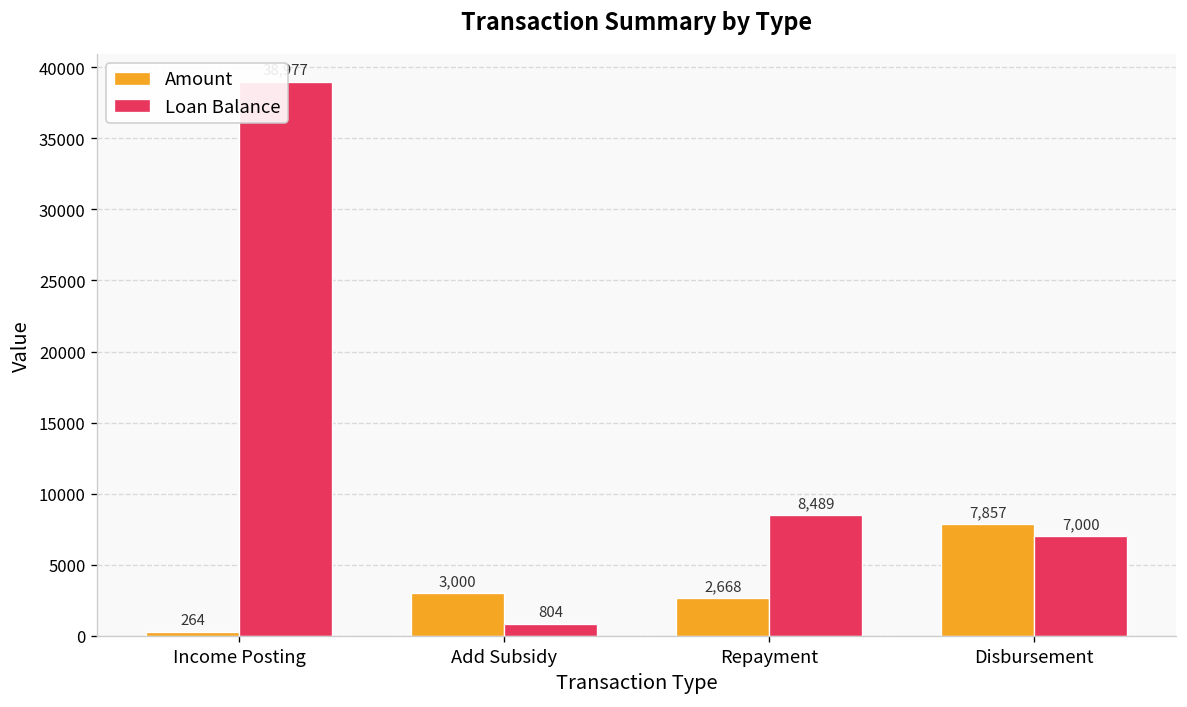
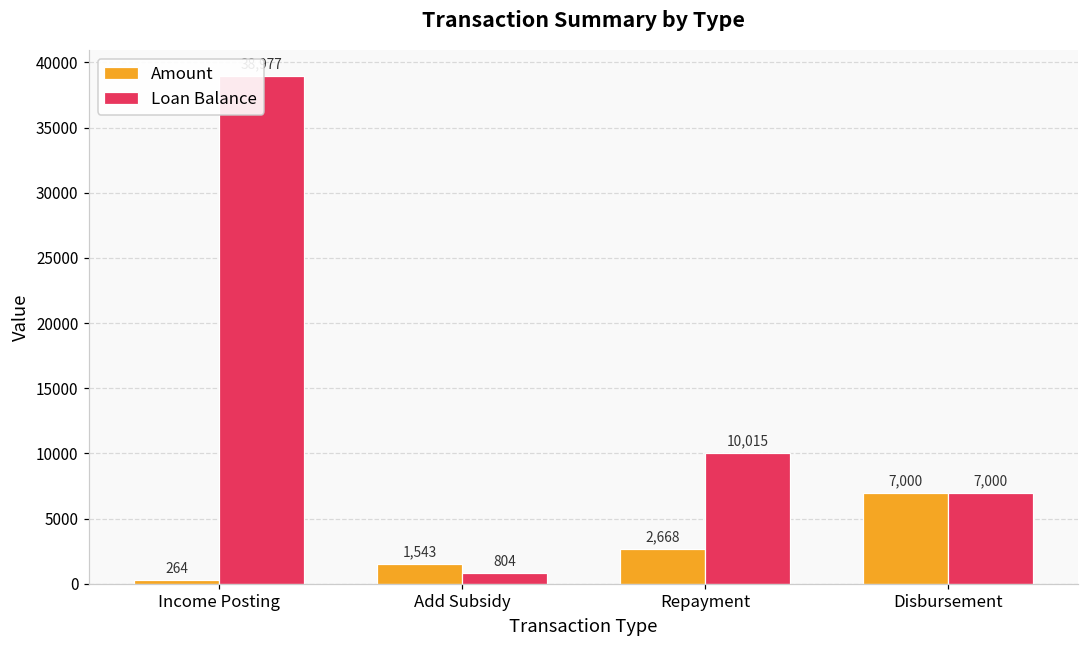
Amount, Add Subsidy: 3,000 -> 1,543
Loan Balance, Repayment: 8,489 -> 10,015
Amount, Disbursement: 7,857 -> 7,000
